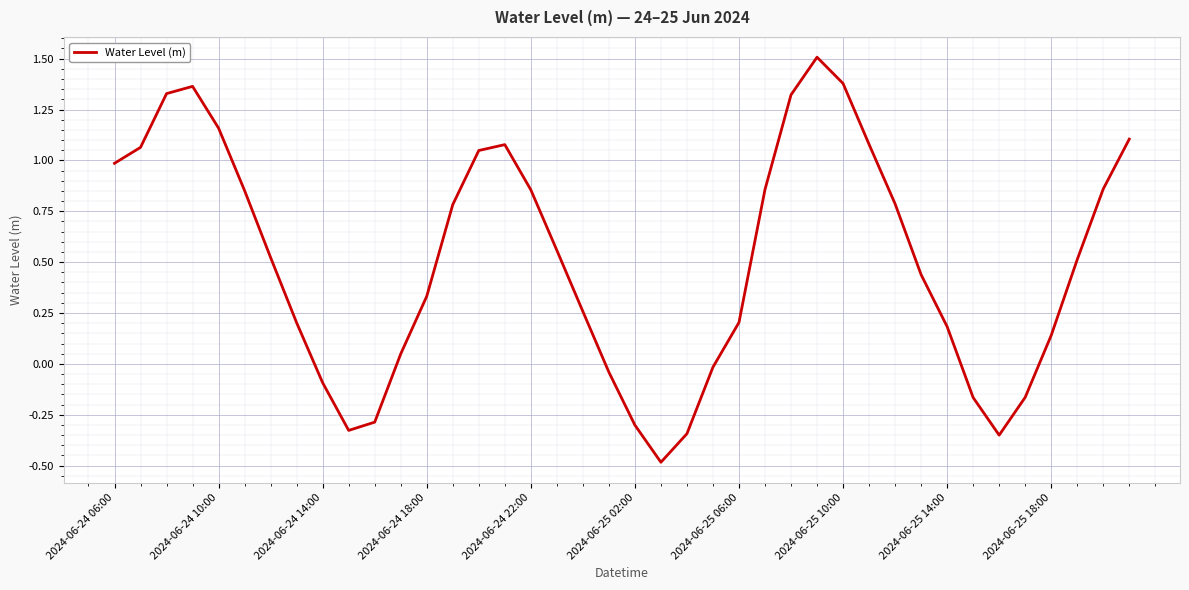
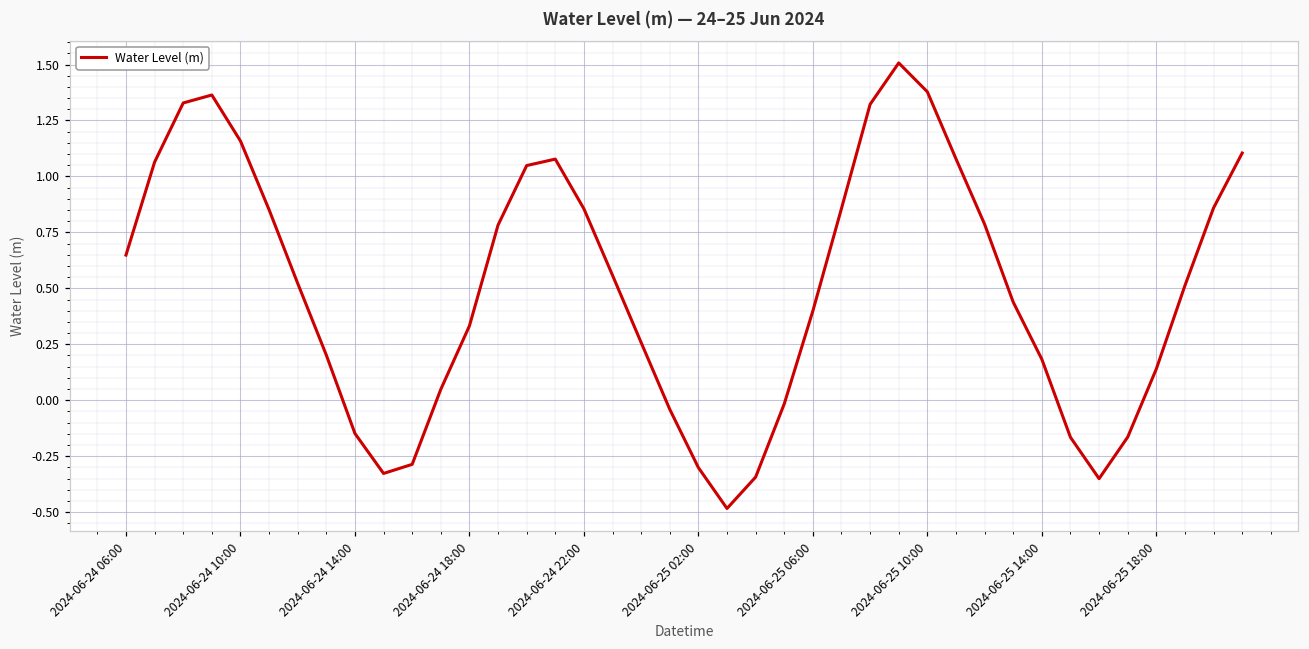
2024-06-24 06:00: 0.99 -> 0.65
2024-06-24 14:00: -0.09 -> -0.15
2024-06-25 06:00: 0.20 -> 0.40
